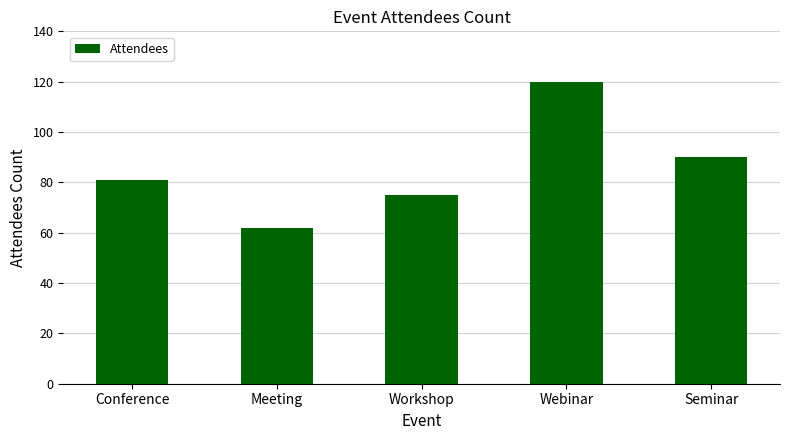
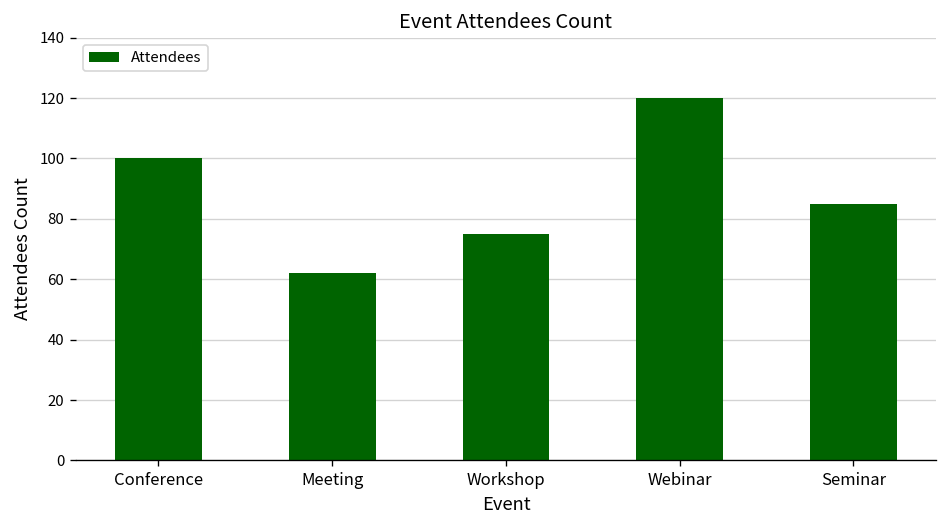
Conference: 81 -> 100
Seminar: 90 -> 85
